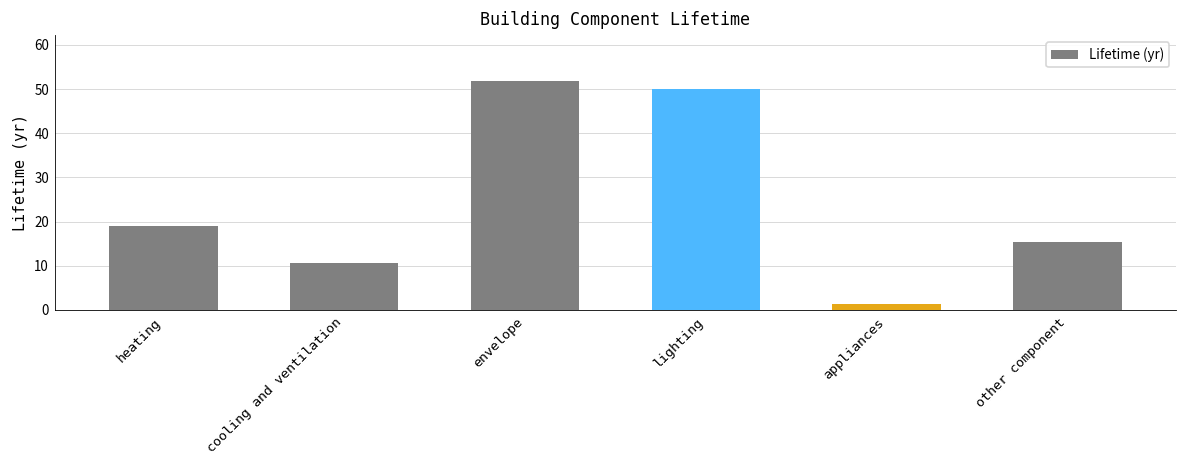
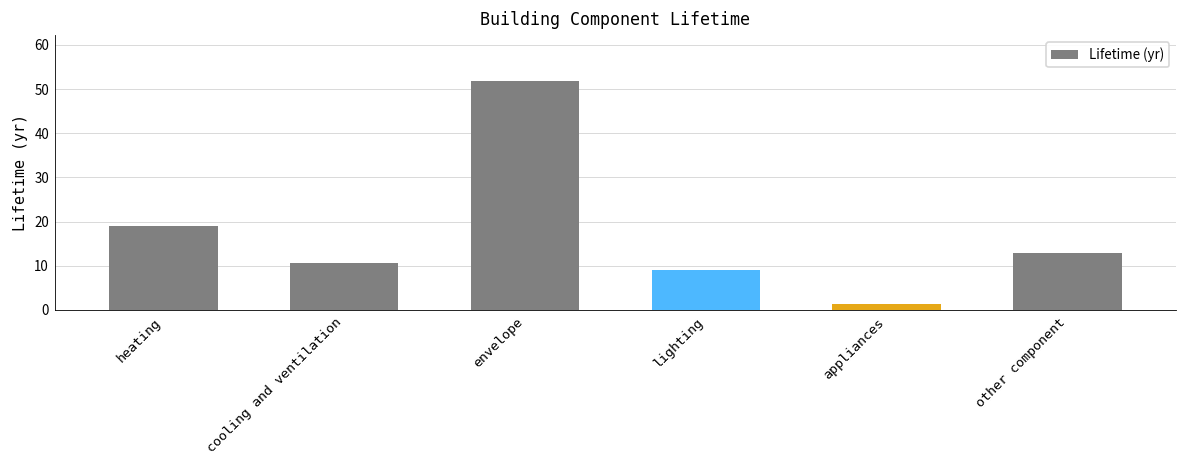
lighting: 50 -> 9
other component: 15 -> 13
